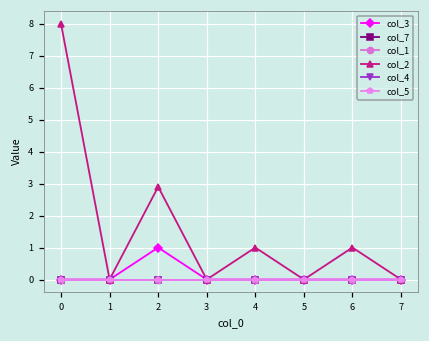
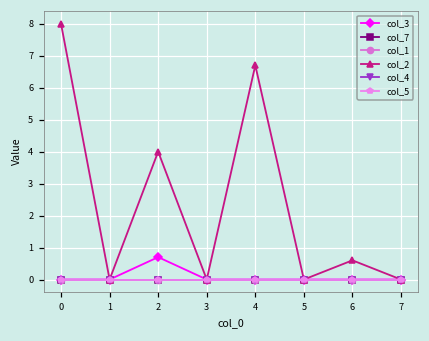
col_3, 2: 1.0 -> 0.7
col_2, 2: 2.9 -> 4.0
col_2, 4: 1.0 -> 6.7
col_2, 6: 1.0 -> 0.6
